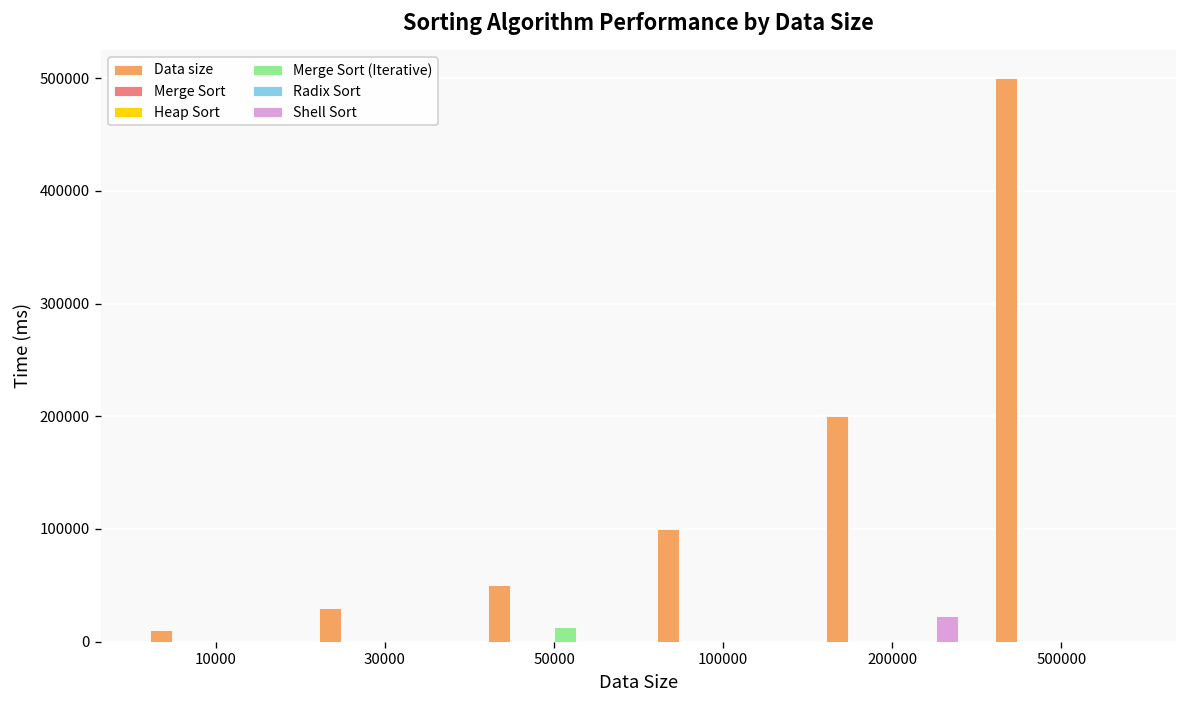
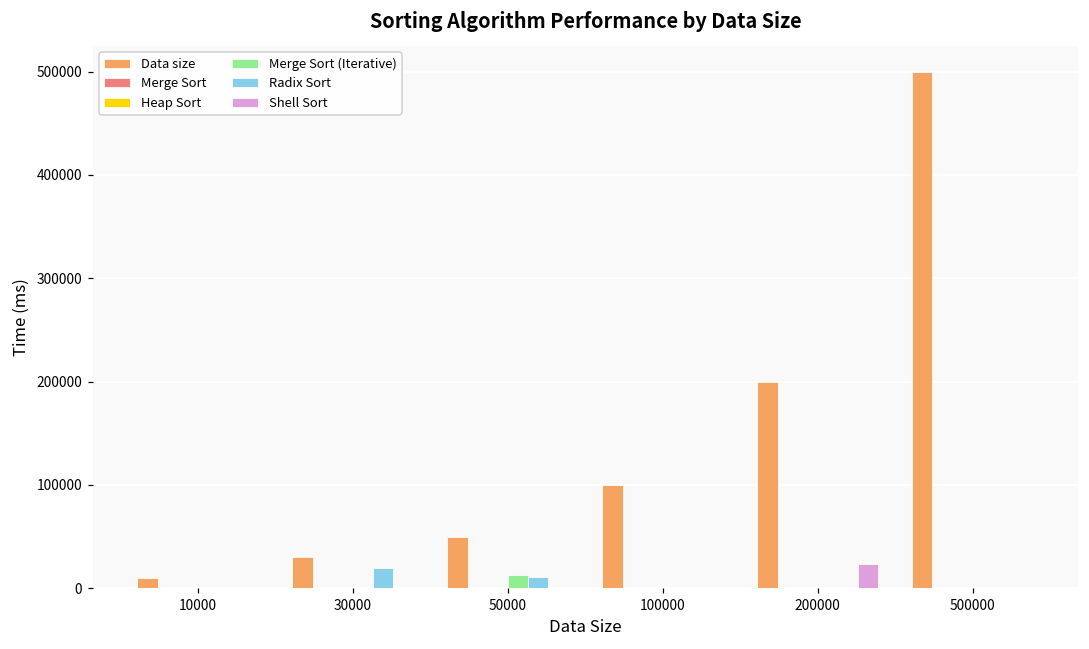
Radix Sort, 30000: 0 -> 20000
Radix Sort, 50000: 0 -> 10000
